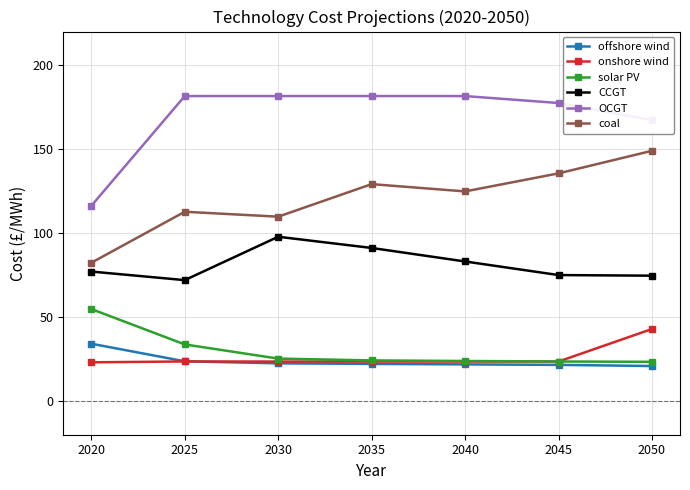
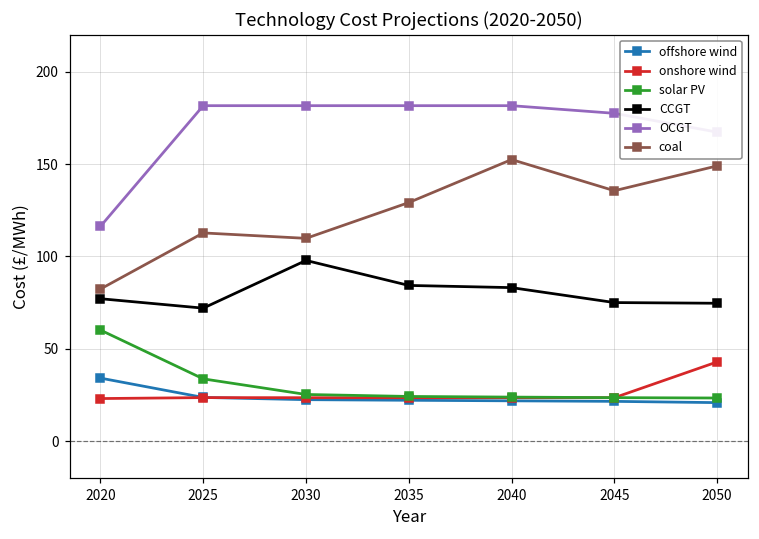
solar PV, 2020: 55 -> 60
CCGT, 2035: 91 -> 84
coal, 2040: 125 -> 152
